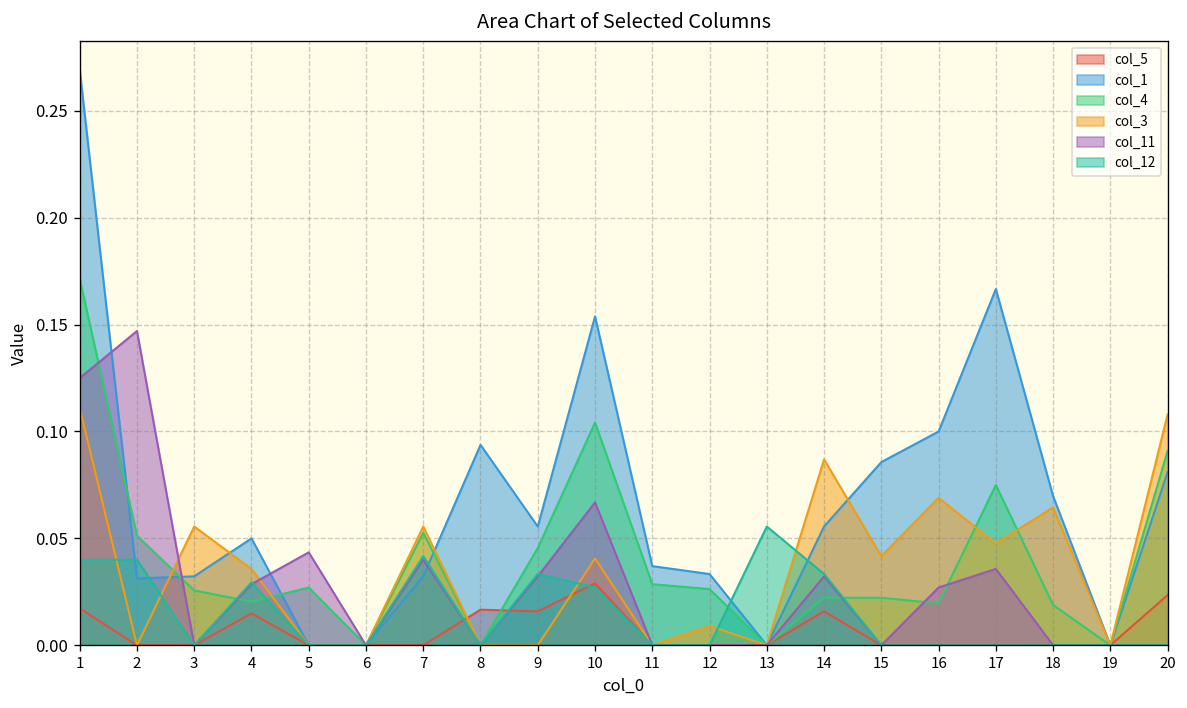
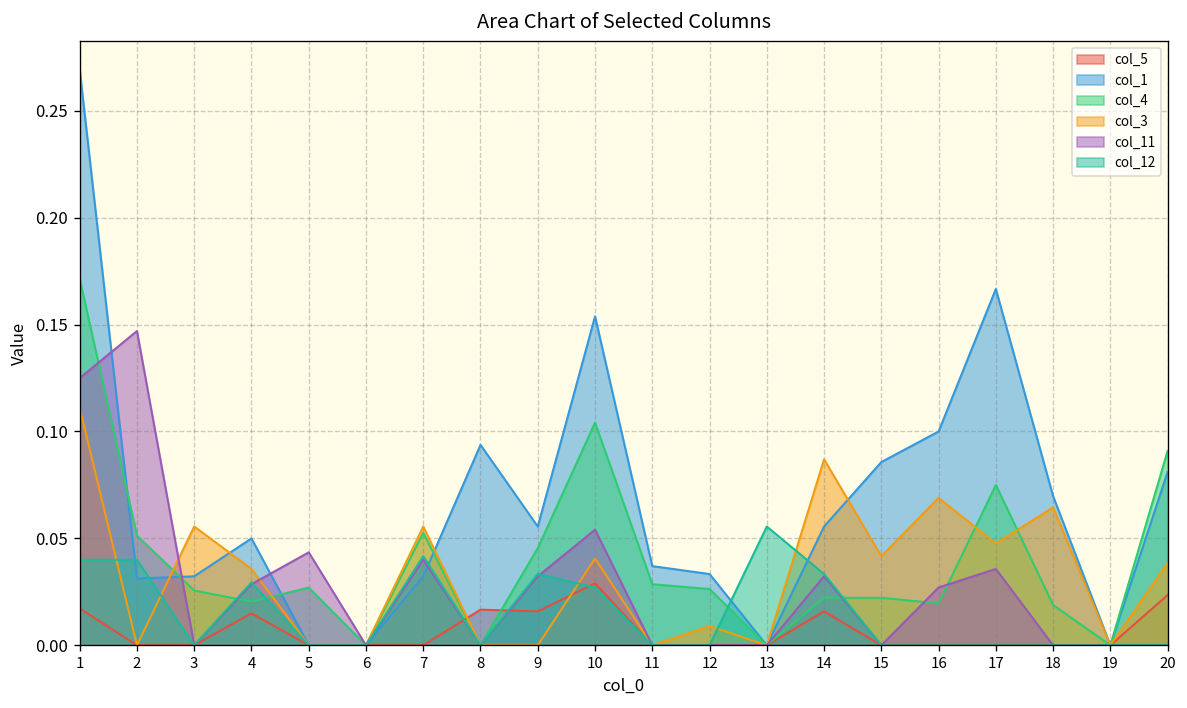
col_11, 10: 0.067 -> 0.054
col_3, 20: 0.108 -> 0.038
